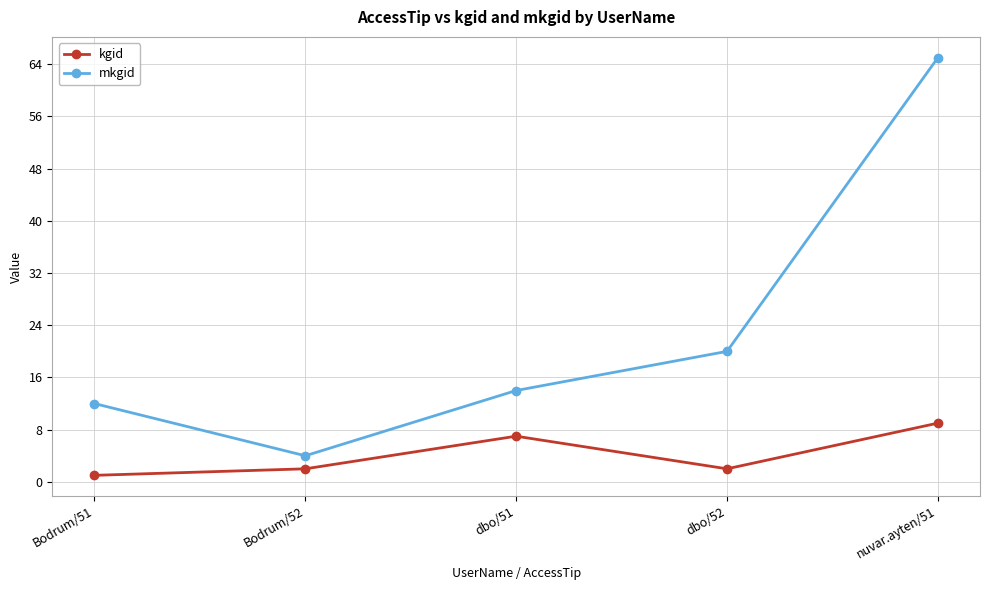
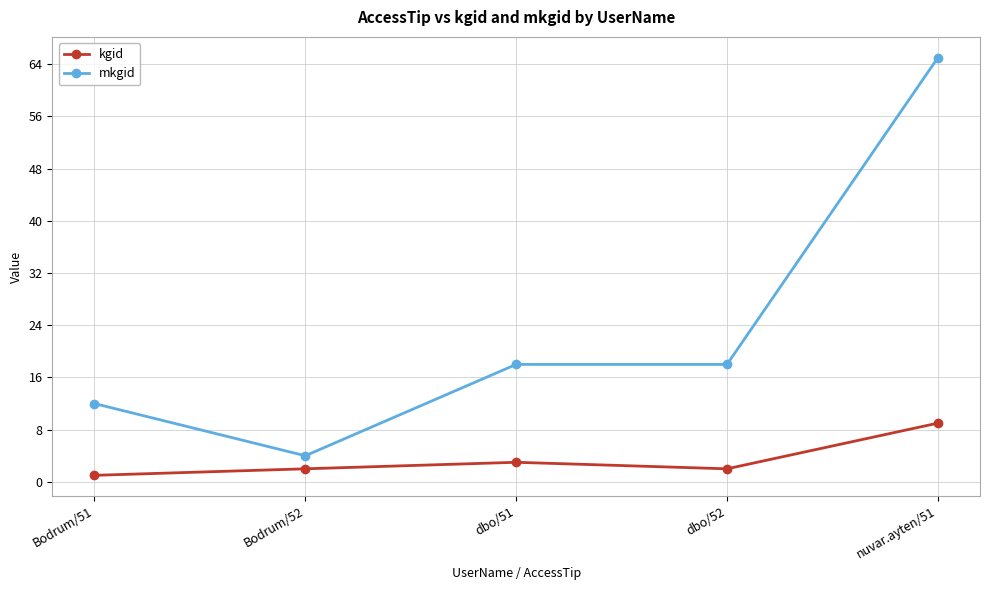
kgid, dbo/51: 7 -> 3
mkgid, dbo/51: 14 -> 18
mkgid, dbo/52: 20 -> 18
